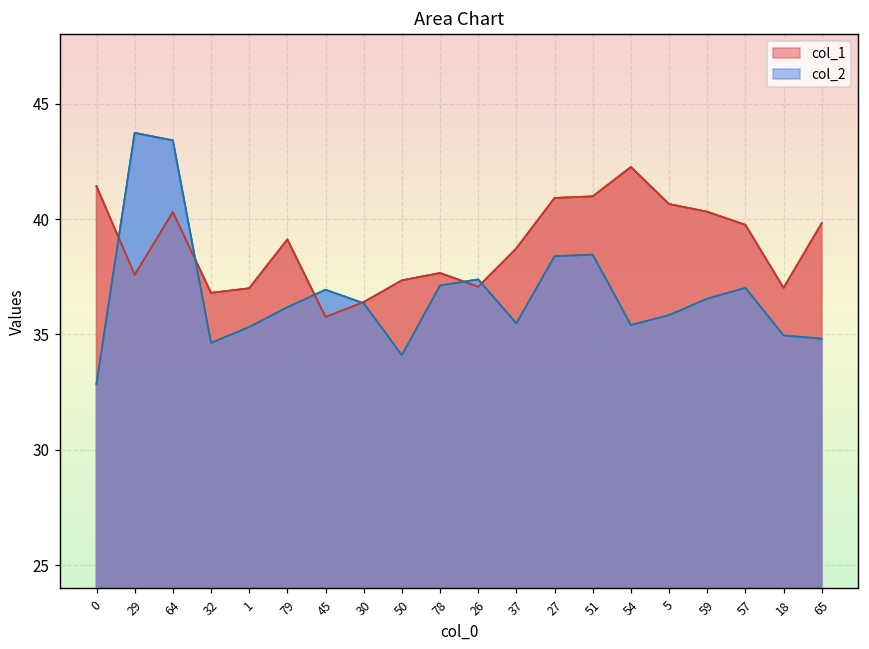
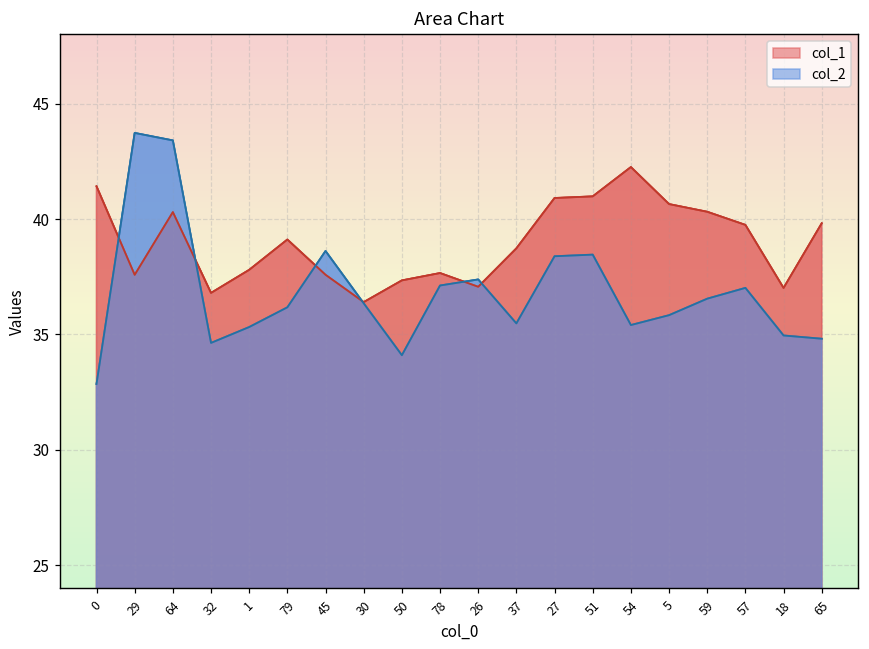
col_1, 1: 37.0 -> 37.8
col_1, 45: 35.8 -> 37.6
col_2, 45: 36.9 -> 38.6
